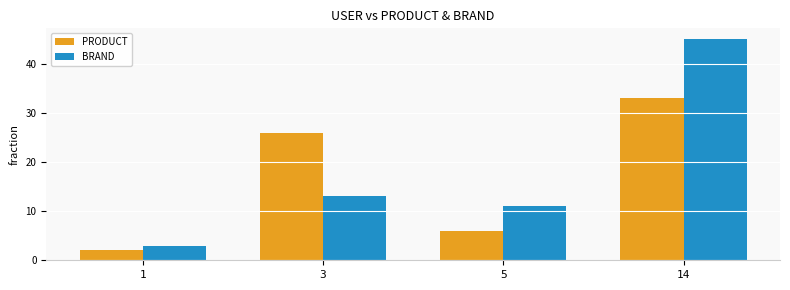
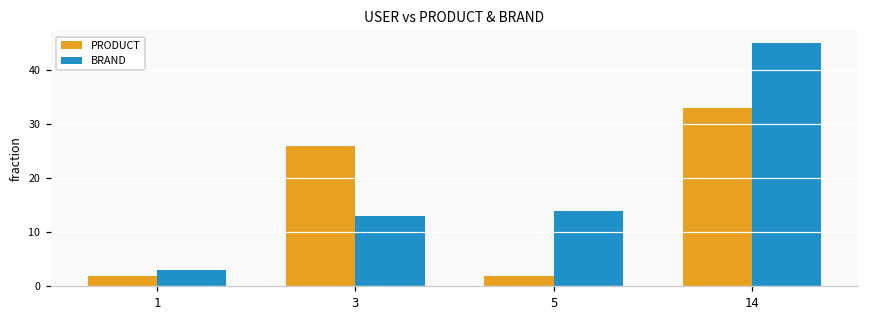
PRODUCT, 5: 6 -> 2
BRAND, 5: 11 -> 14
